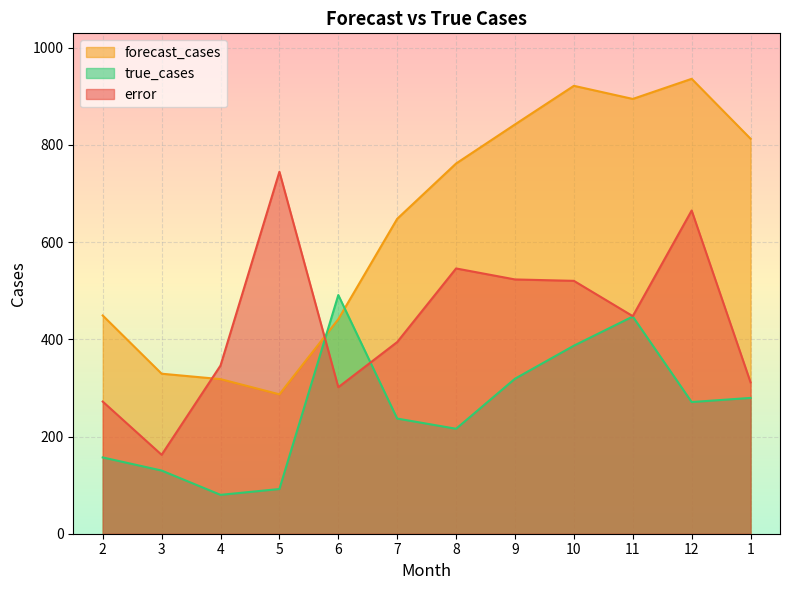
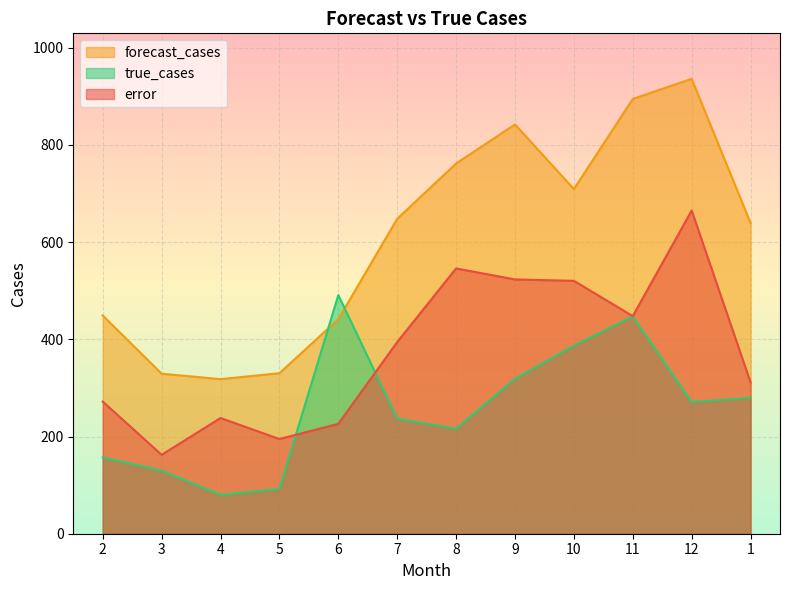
error, 4: 350 -> 240
forecast_cases, 5: 290 -> 330
error, 5: 740 -> 190
error, 6: 300 -> 230
forecast_cases, 10: 920 -> 710
forecast_cases, 1: 810 -> 640
